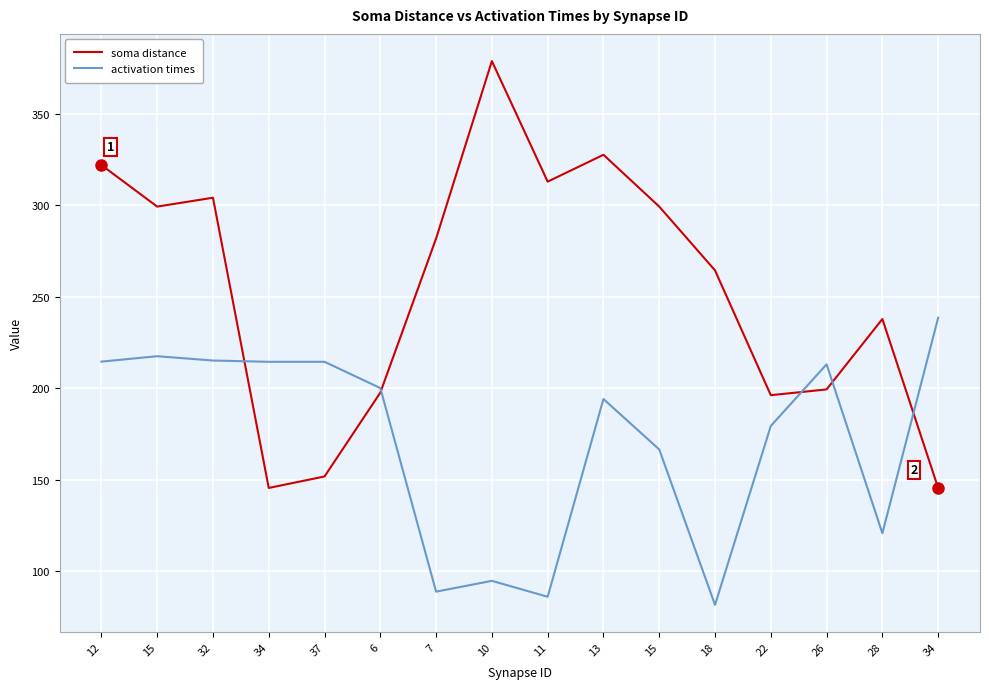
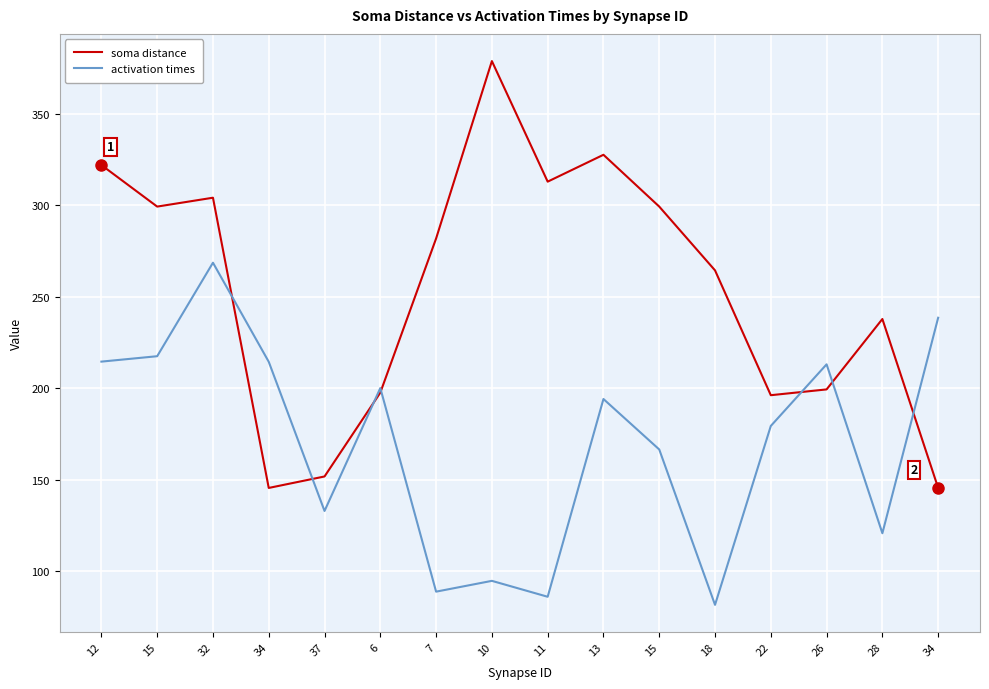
activation times, 32: 215 -> 269
activation times, 37: 214 -> 133
